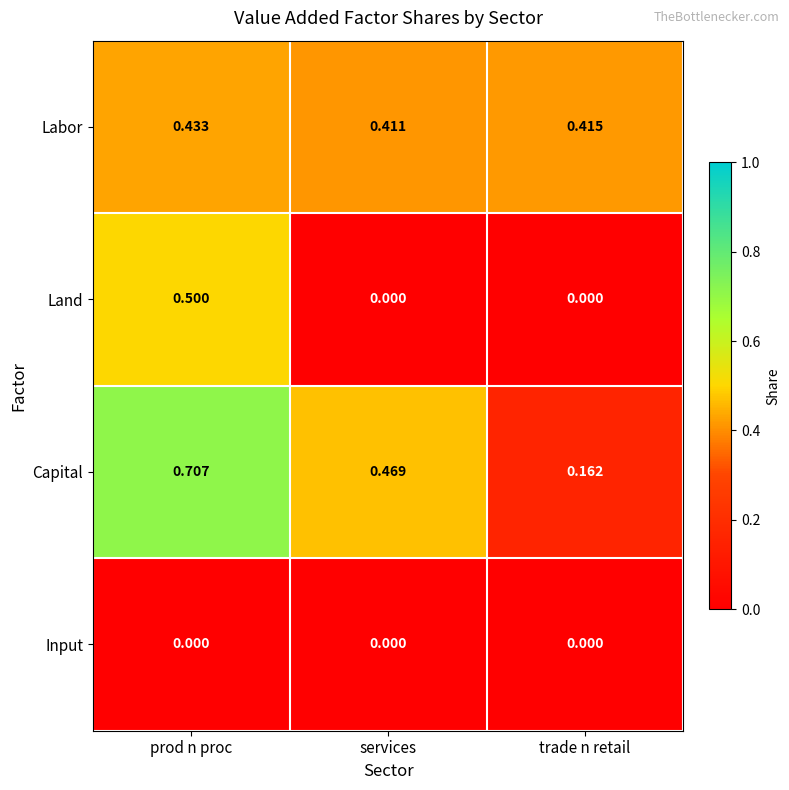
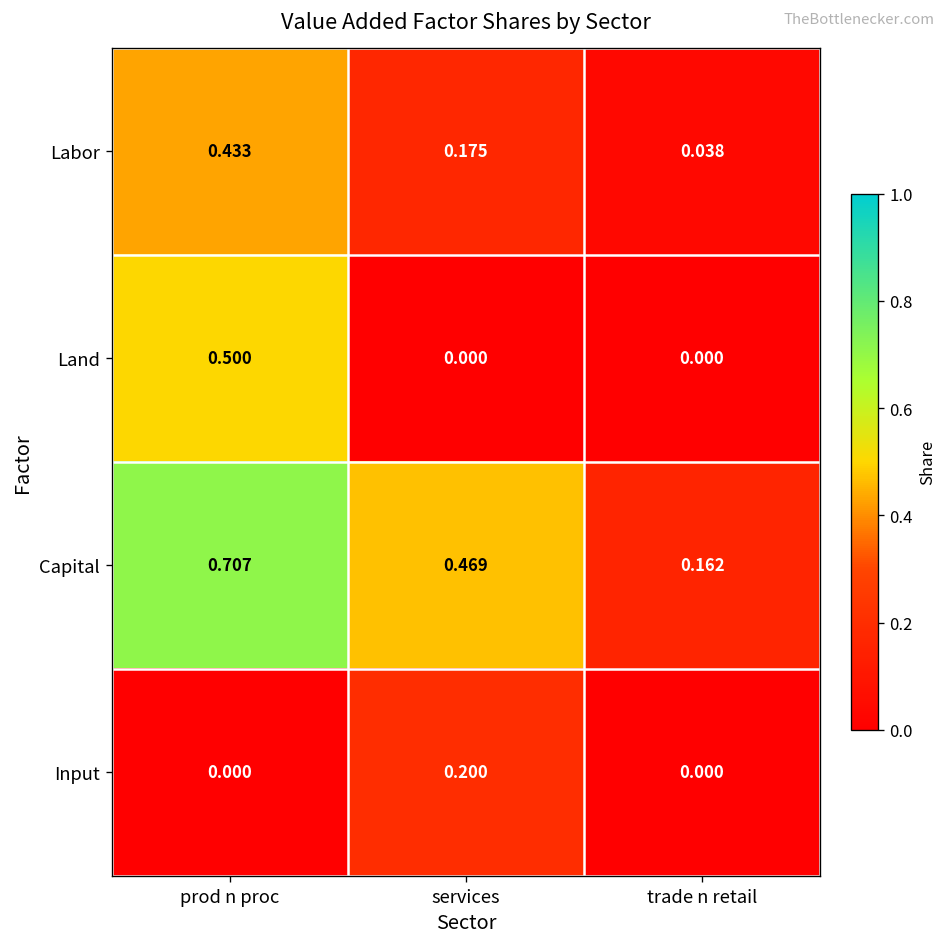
Labor, services: 0.411 -> 0.175
Labor, trade n retail: 0.415 -> 0.038
Input, services: 0.000 -> 0.200
